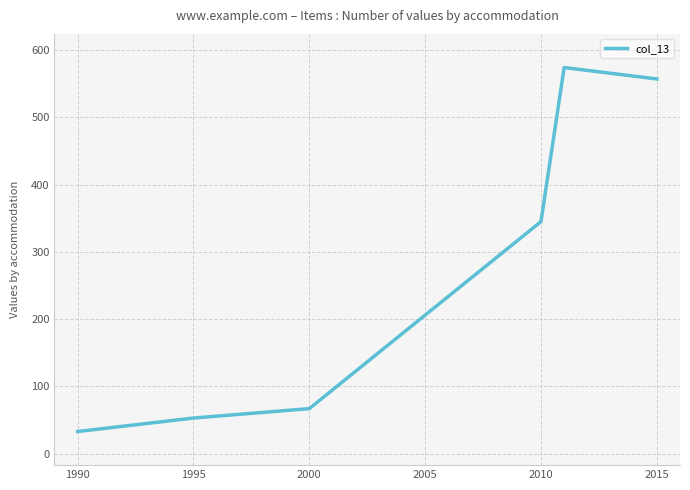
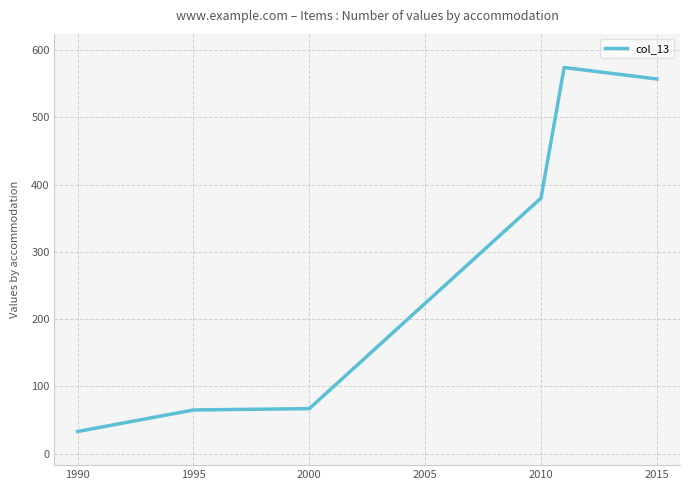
1995: 50 -> 70
2010: 350 -> 380
